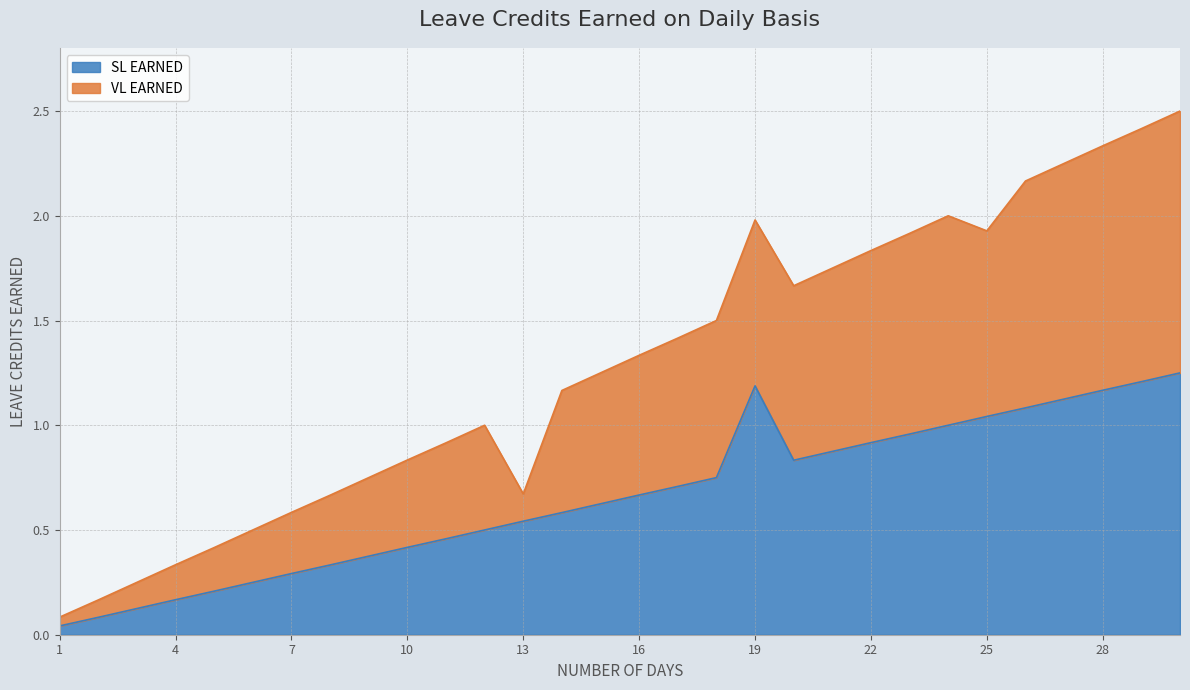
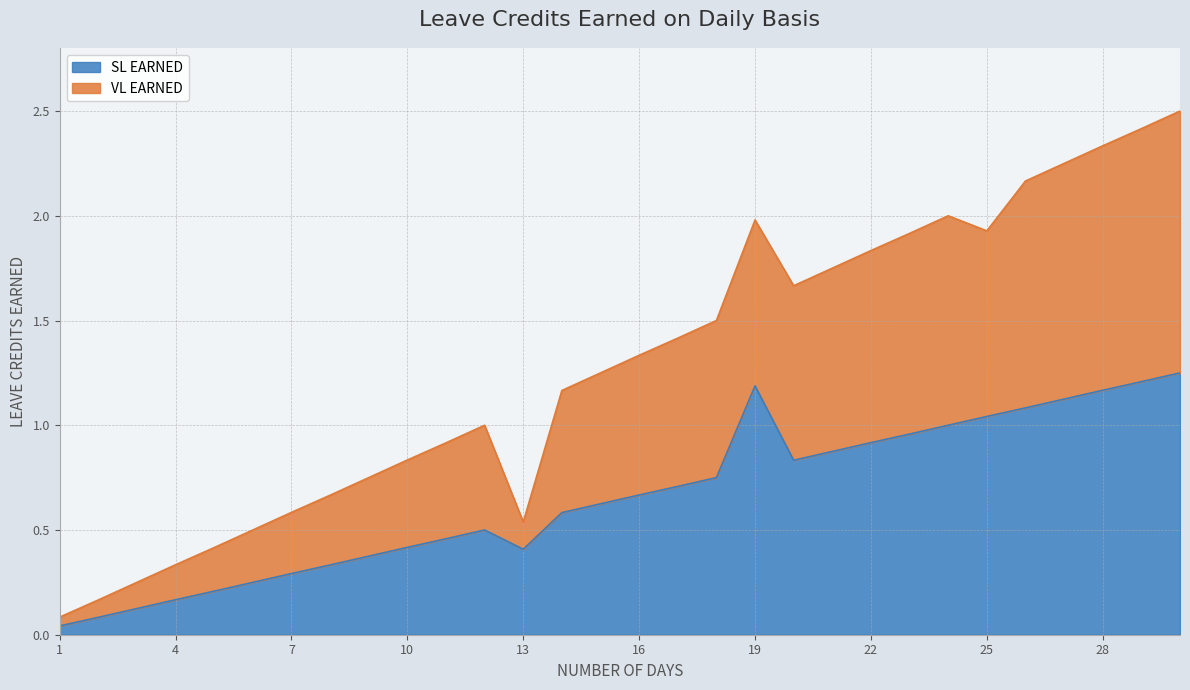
SL EARNED, 13: 0.54 -> 0.41
